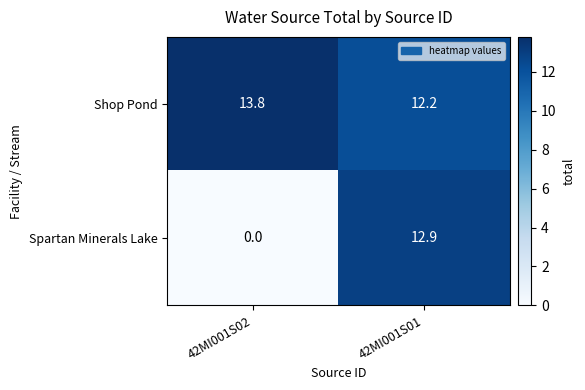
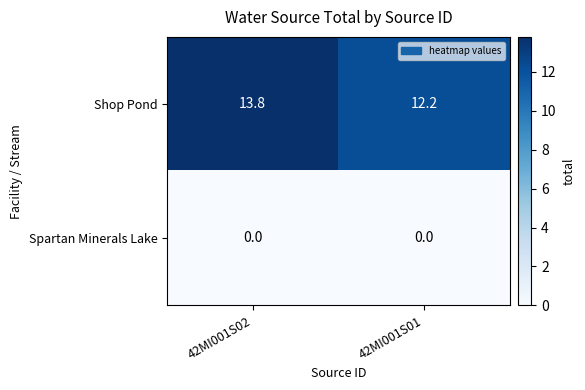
Spartan Minerals Lake, 42MI001S01: 12.9 -> 0.0
